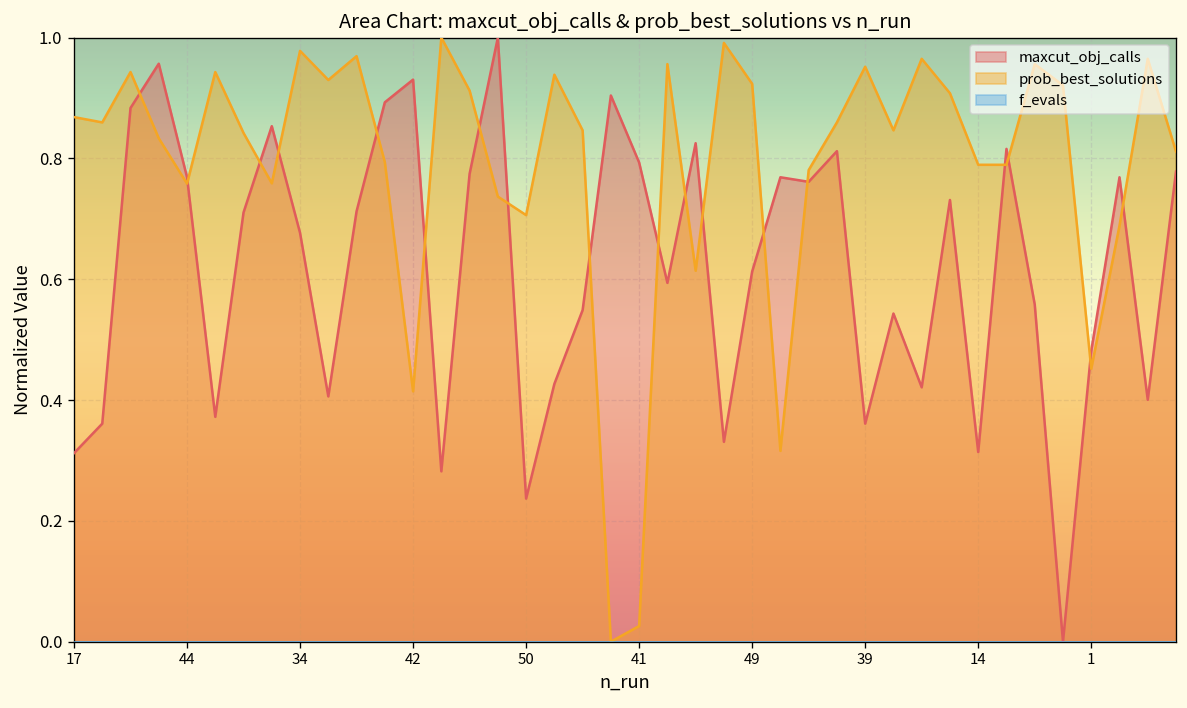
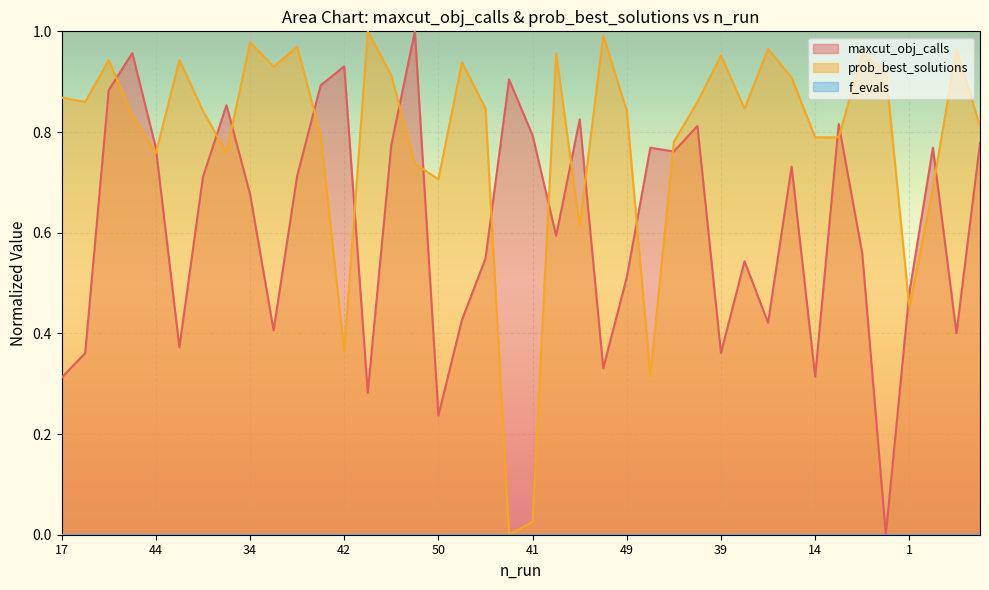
prob_best_solutions, 42: 0.41 -> 0.36
maxcut_obj_calls, 49: 0.61 -> 0.51
prob_best_solutions, 49: 0.92 -> 0.84
